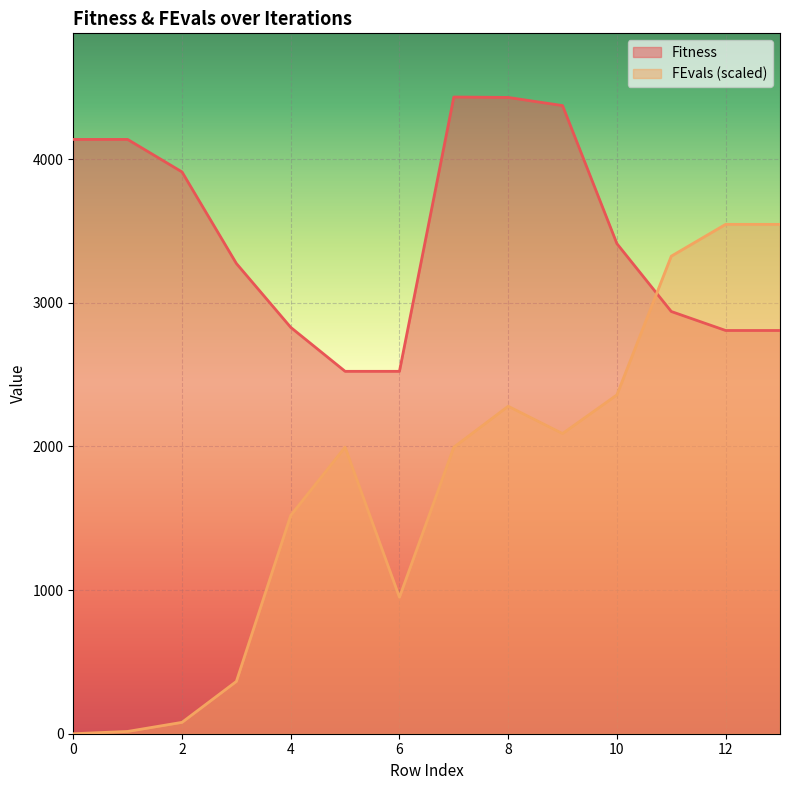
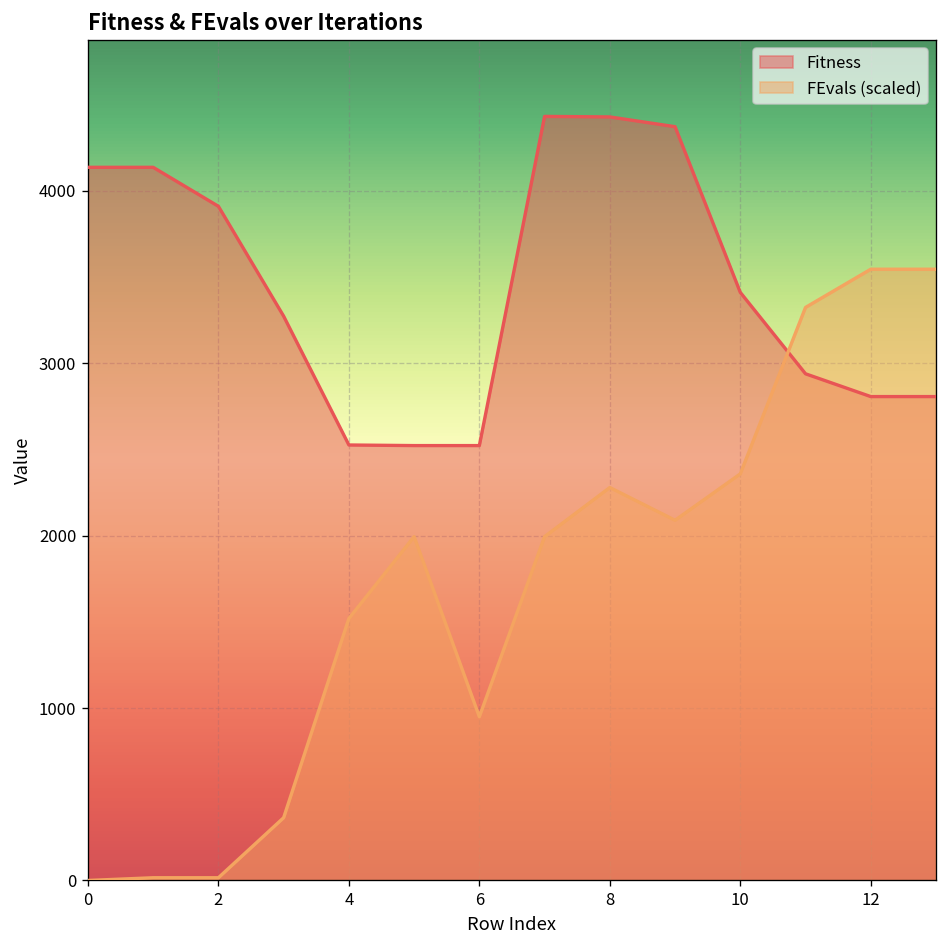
FEvals (scaled), 2: 80 -> 20
Fitness, 4: 2830 -> 2530
